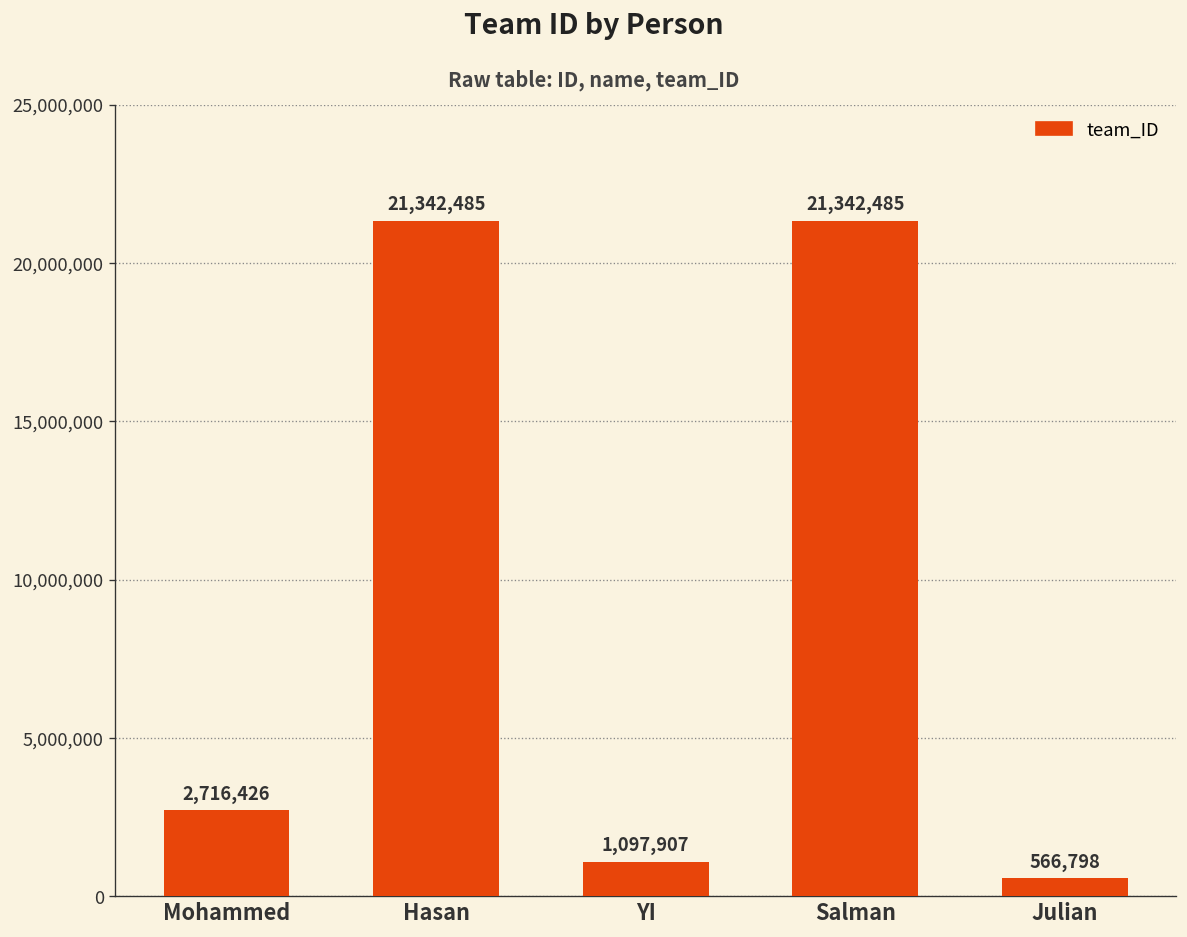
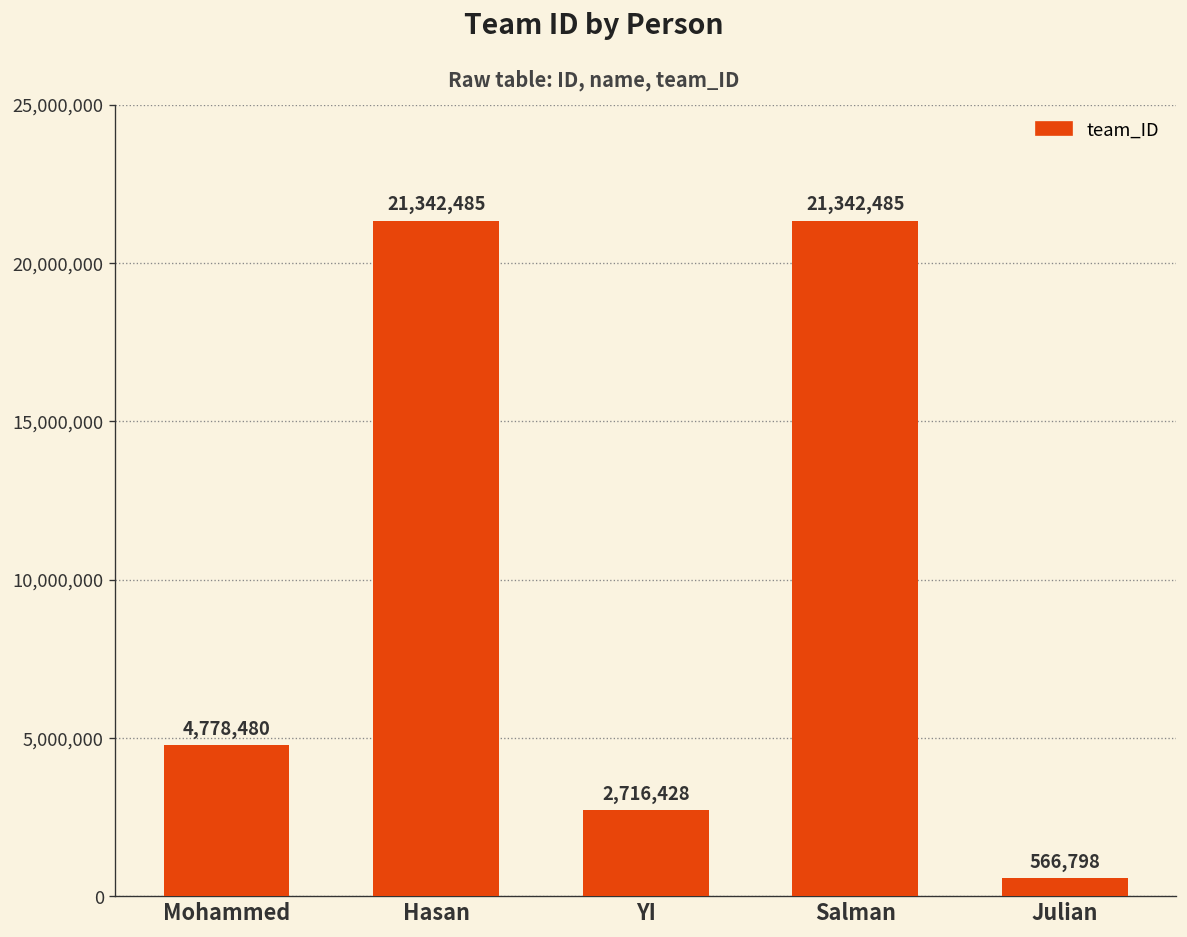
Mohammed: 2,716,426 -> 4,778,480
YI: 1,097,907 -> 2,716,428
